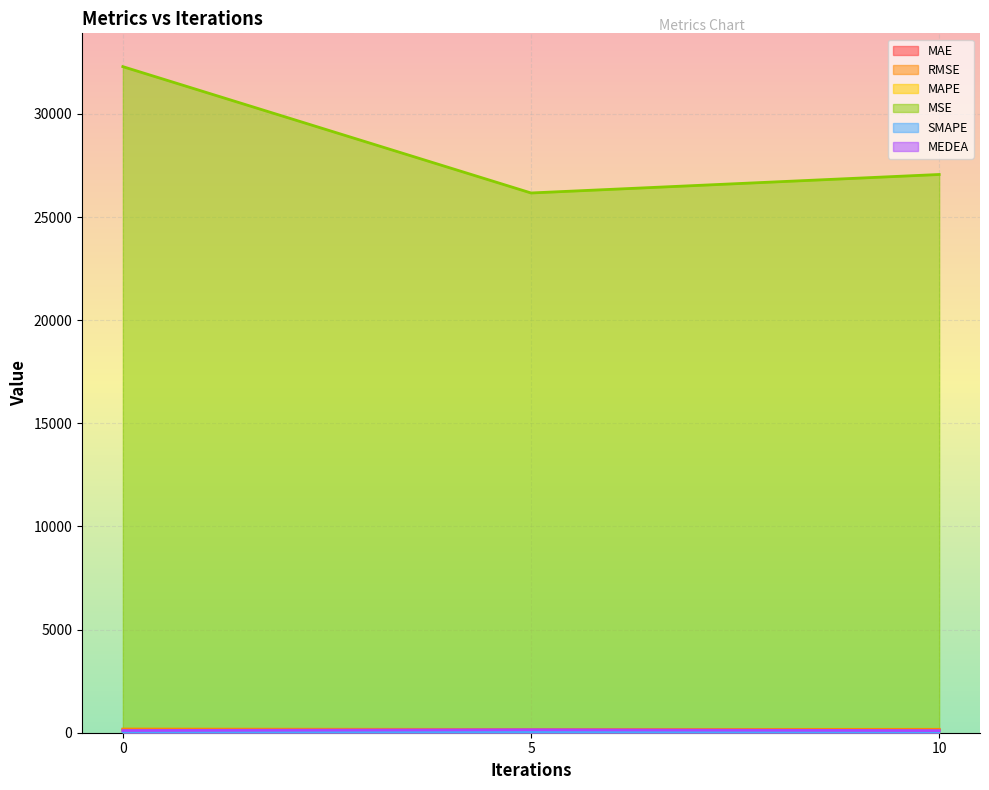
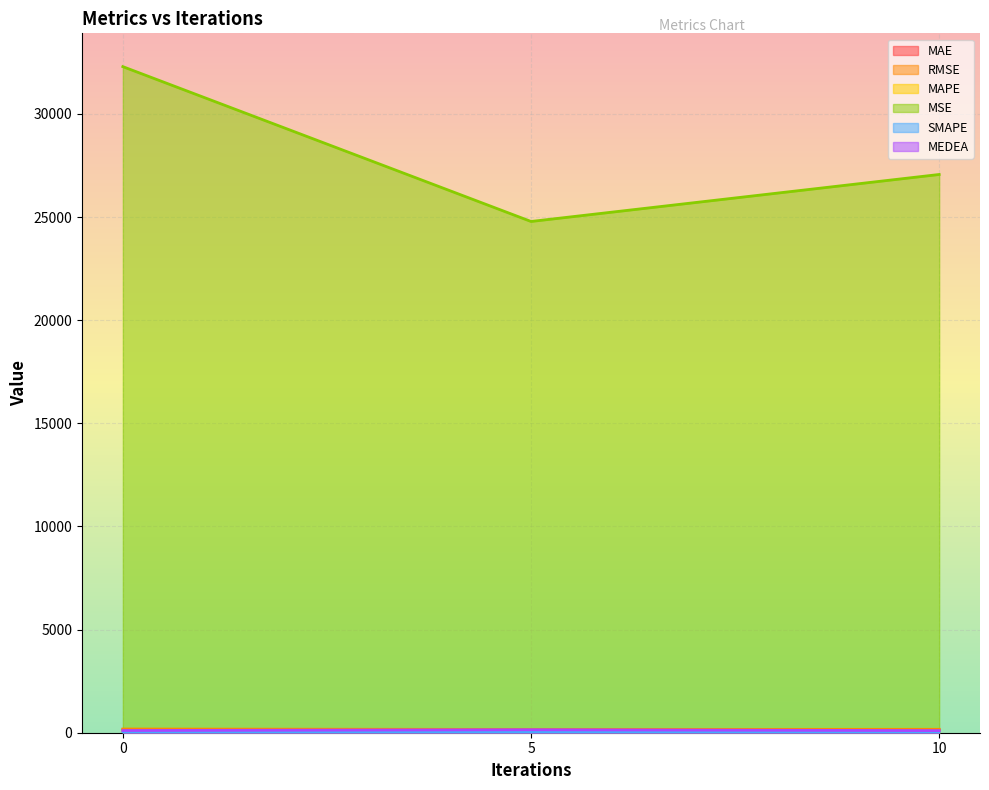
MSE, 5: 26200 -> 24800
